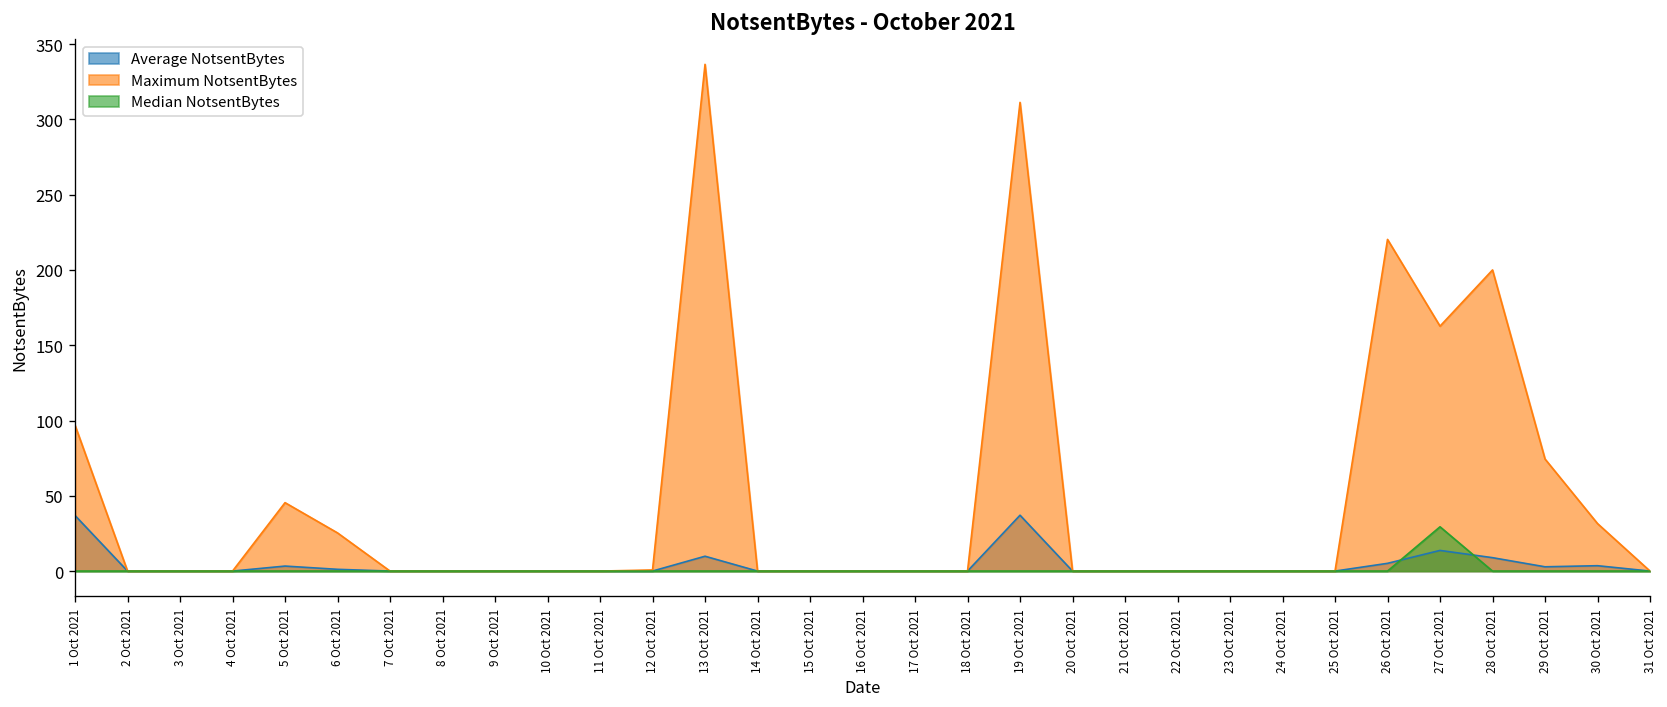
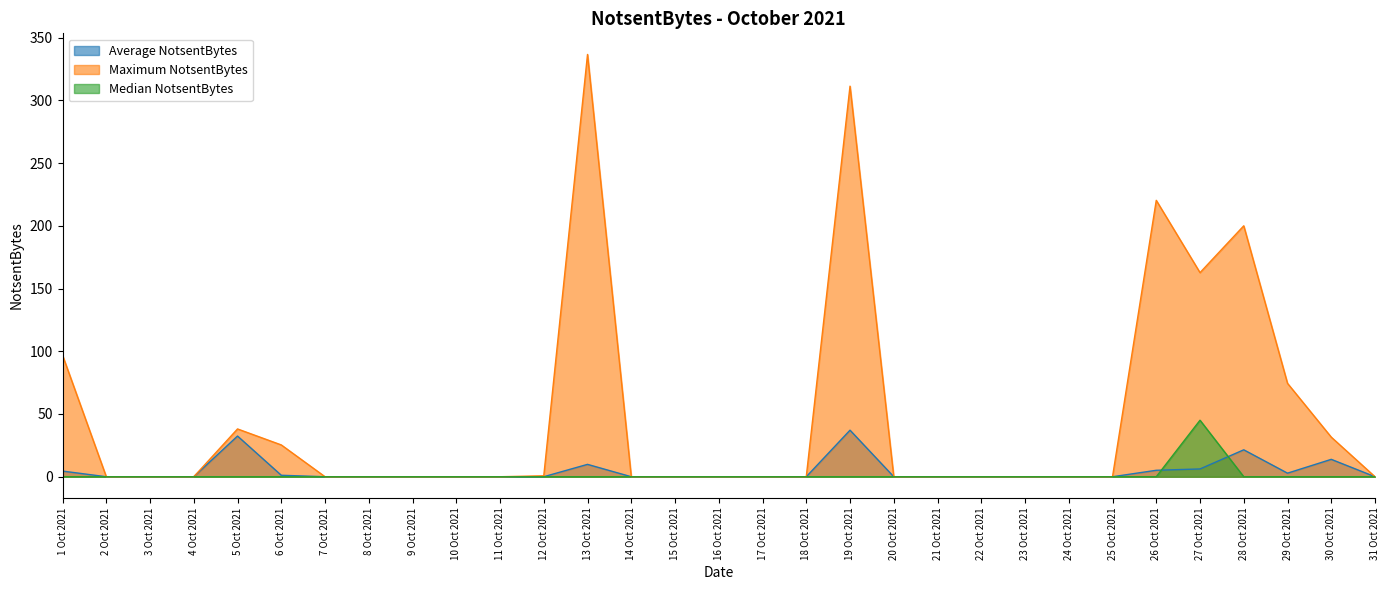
Average NotsentBytes, 1 Oct 2021: 37 -> 5
Average NotsentBytes, 5 Oct 2021: 3 -> 32
Maximum NotsentBytes, 5 Oct 2021: 45 -> 38
Average NotsentBytes, 27 Oct 2021: 14 -> 6
Median NotsentBytes, 27 Oct 2021: 29 -> 45
Average NotsentBytes, 28 Oct 2021: 9 -> 21
Average NotsentBytes, 30 Oct 2021: 4 -> 14
